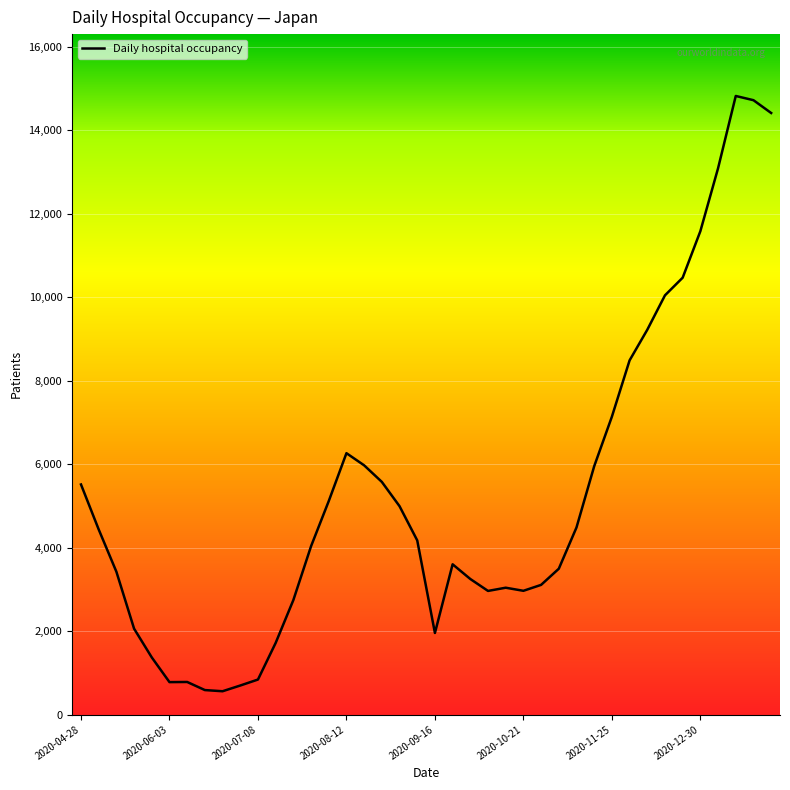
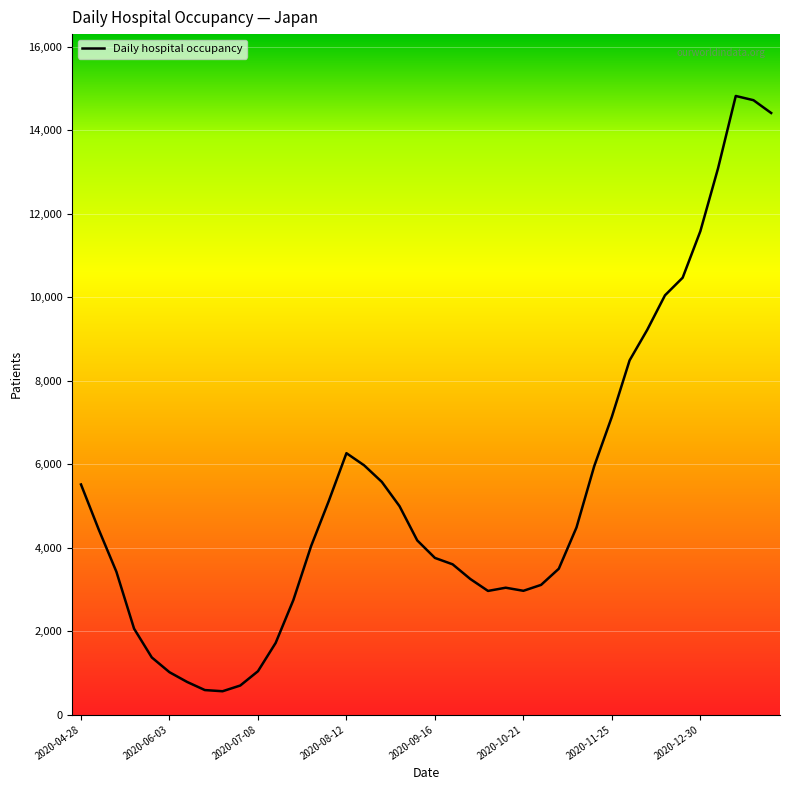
2020-06-03: 800 -> 1,000
2020-07-08: 800 -> 1,000
2020-09-16: 2,000 -> 3,800
